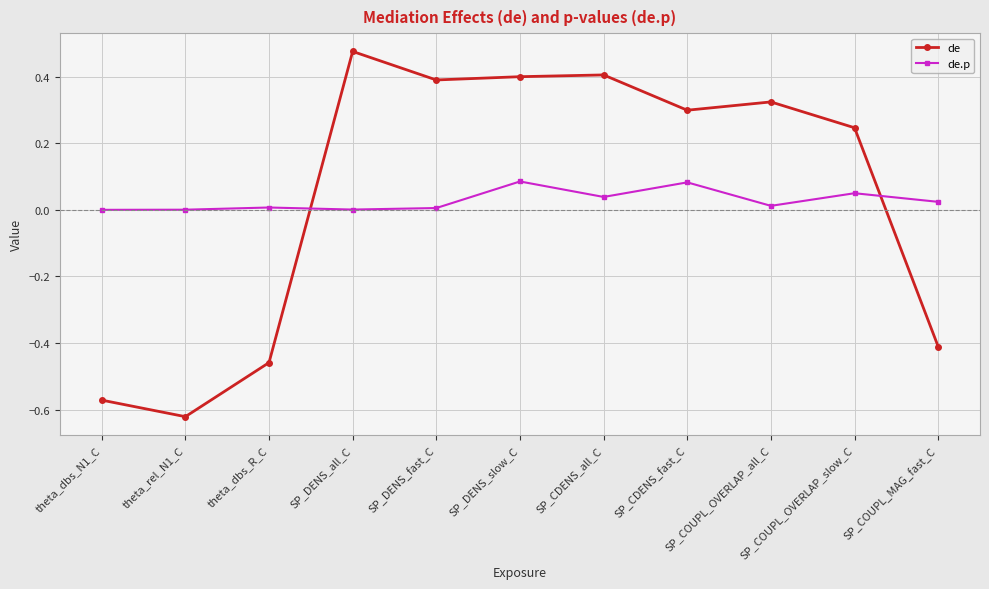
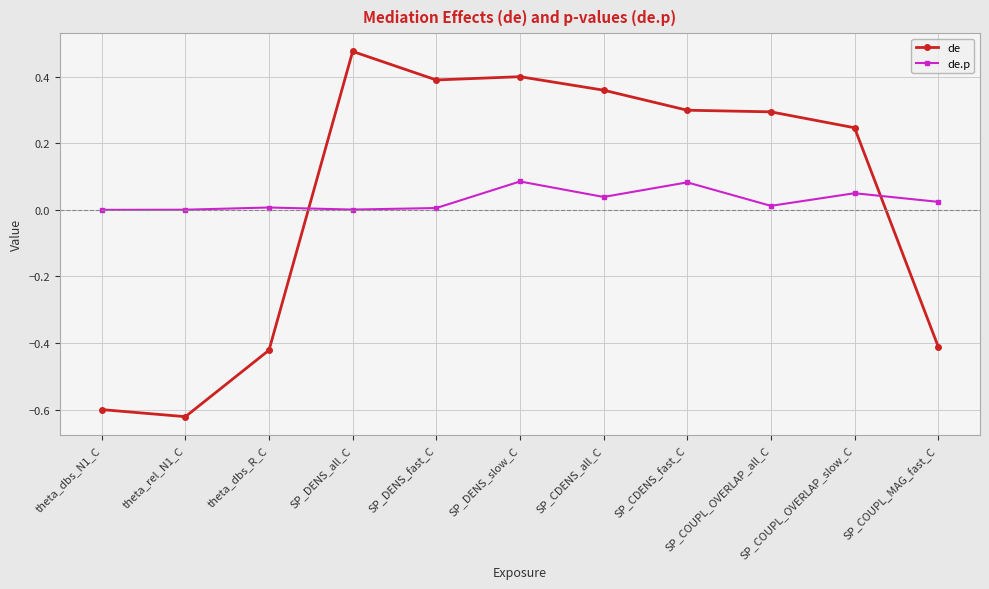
de, theta_dbs_N1_C: -0.57 -> -0.60
de, theta_dbs_R_C: -0.46 -> -0.42
de, SP_CDENS_all_C: 0.41 -> 0.36
de, SP_COUPL_OVERLAP_all_C: 0.32 -> 0.29
